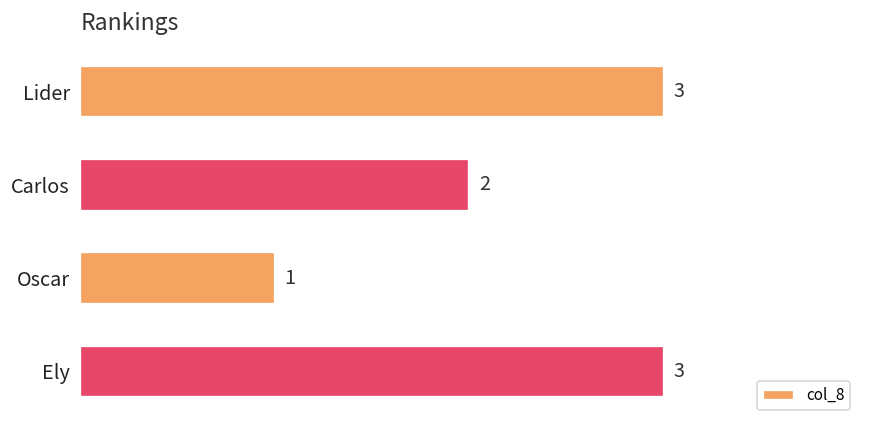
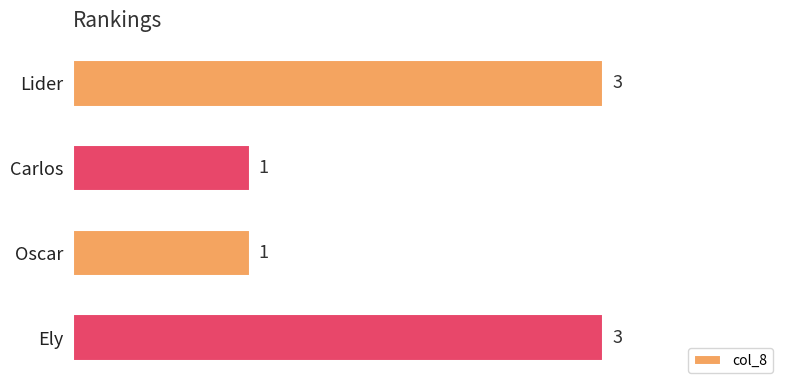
Carlos: 2 -> 1
